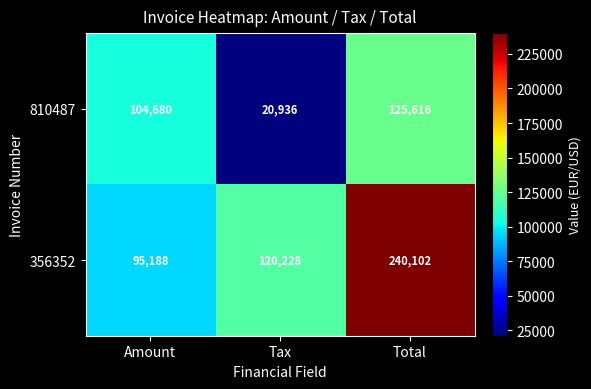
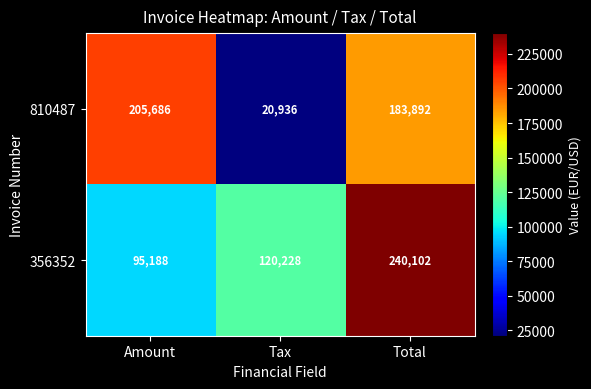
810487, Amount: 104,680 -> 205,686
810487, Total: 125,616 -> 183,892
